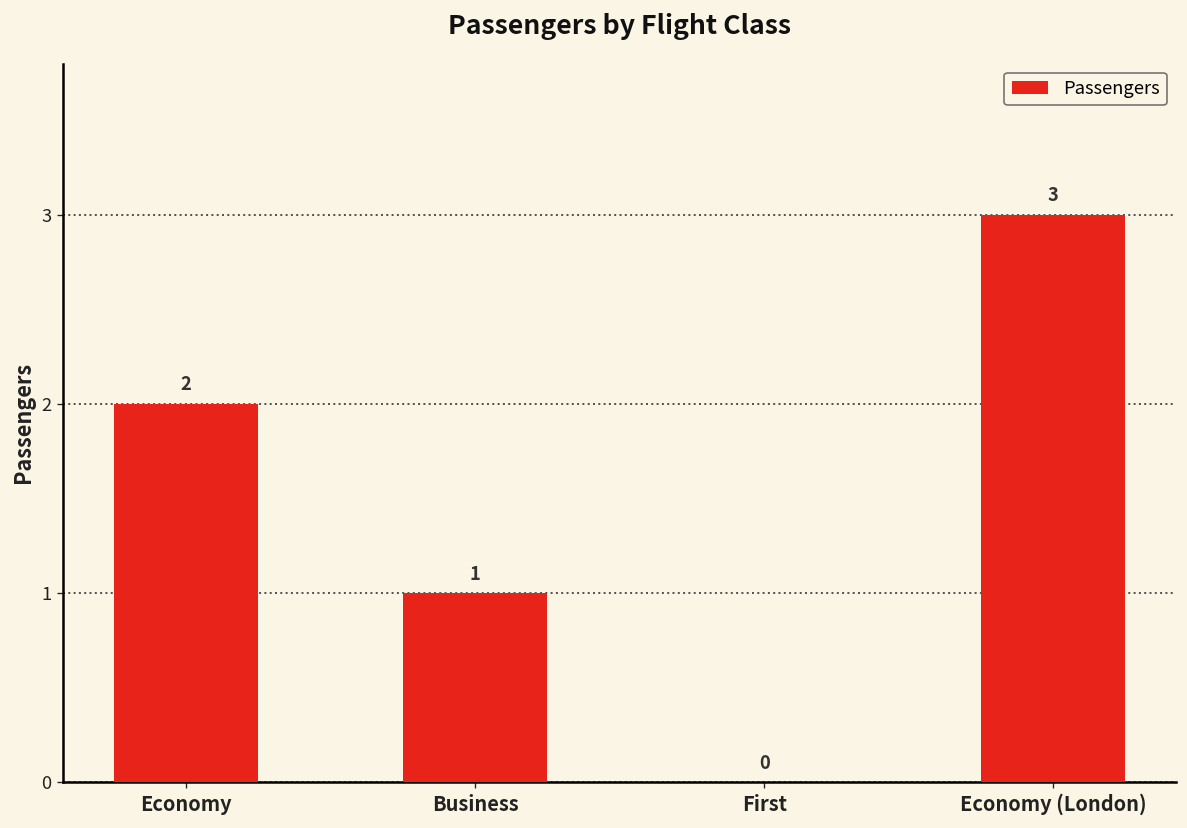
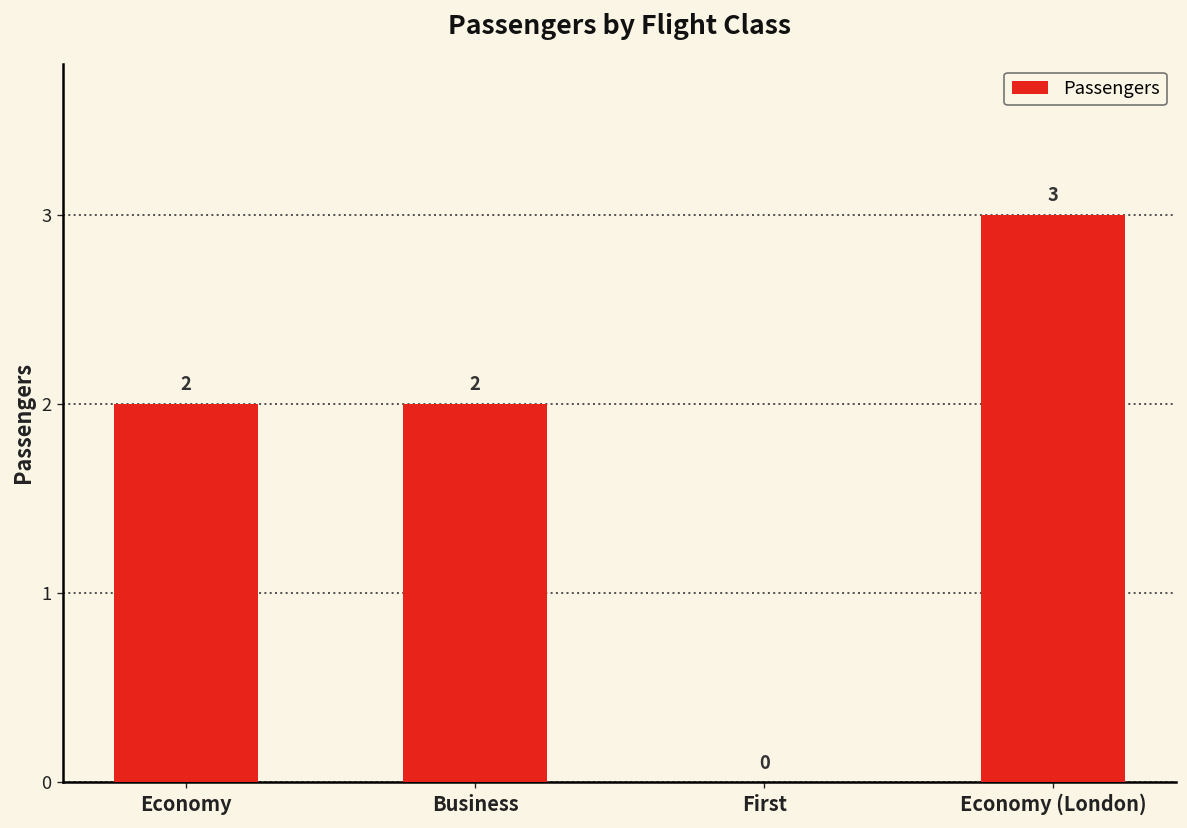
Business: 1 -> 2
